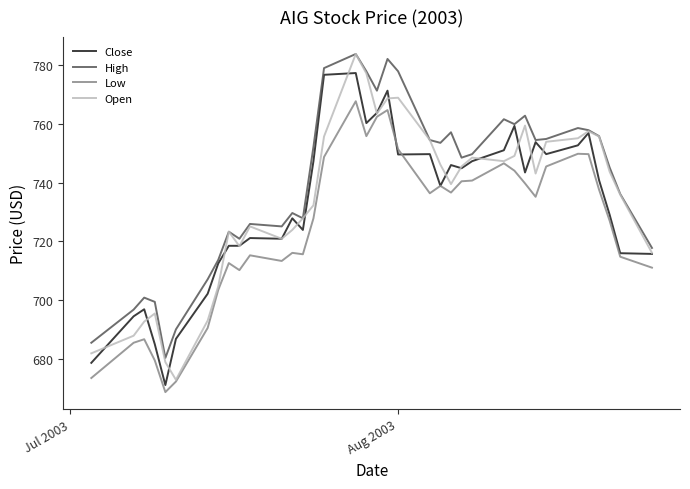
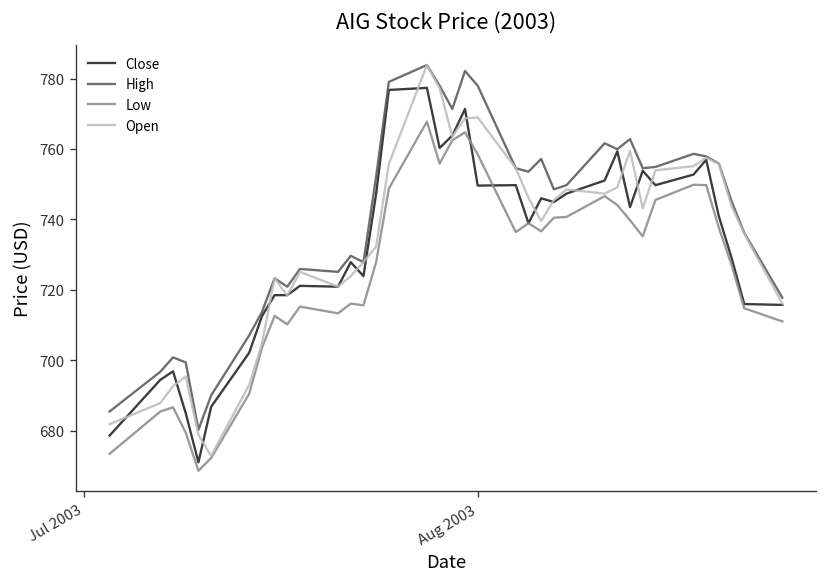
Low, Aug 2003: 751 -> 758
